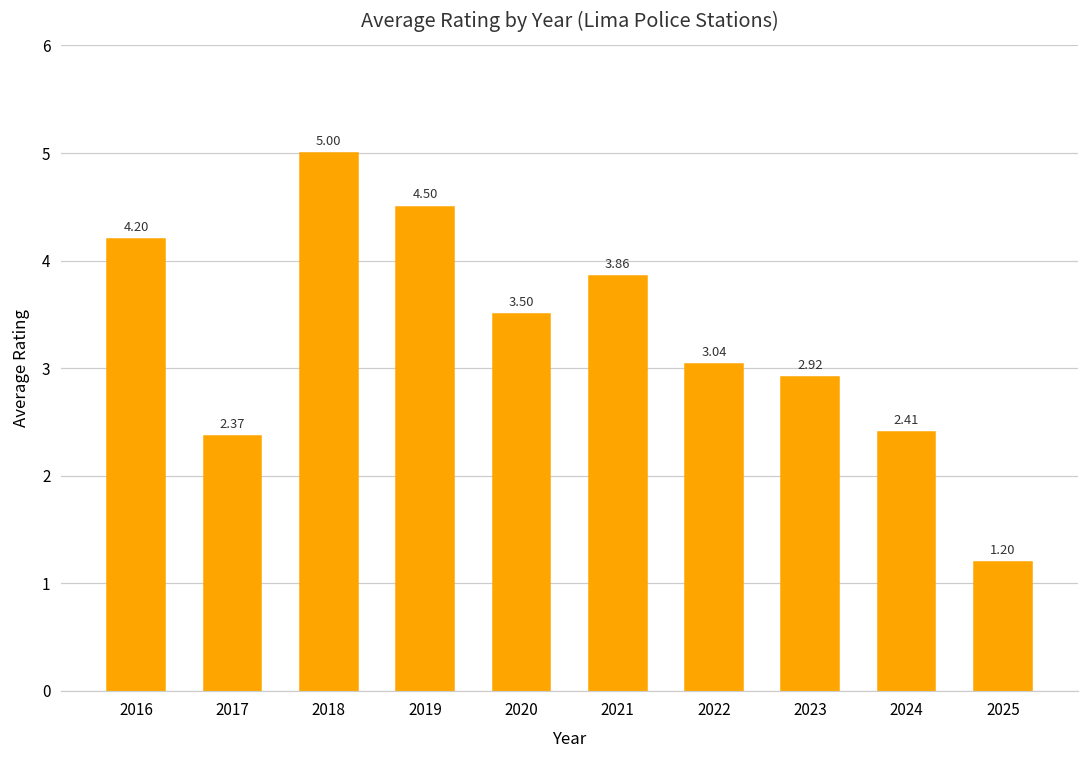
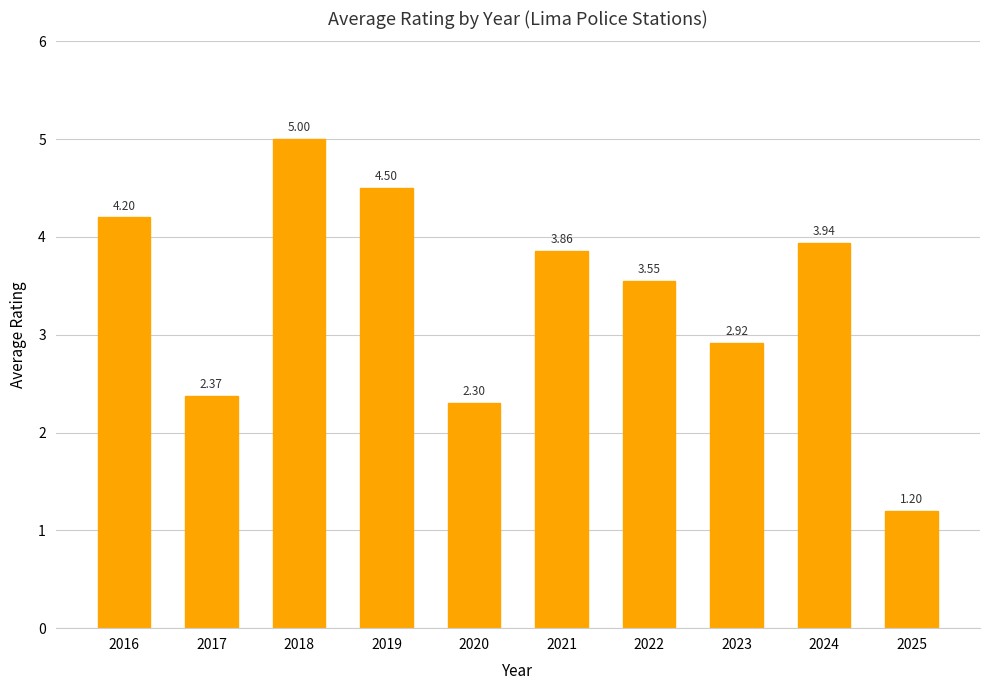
2020: 3.50 -> 2.30
2022: 3.04 -> 3.55
2024: 2.41 -> 3.94
